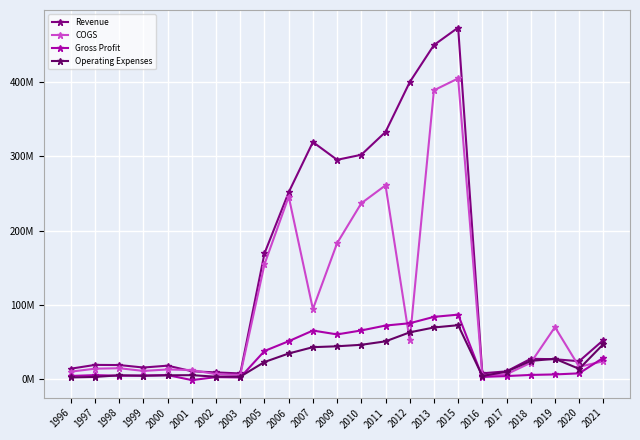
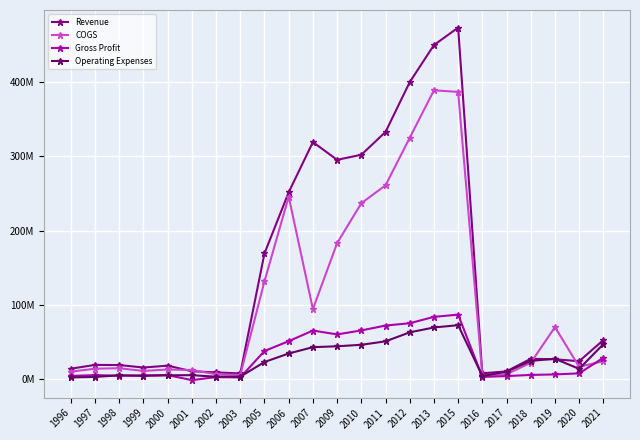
COGS, 2005: 150000000 -> 130000000
COGS, 2012: 50000000 -> 320000000
COGS, 2015: 410000000 -> 390000000
